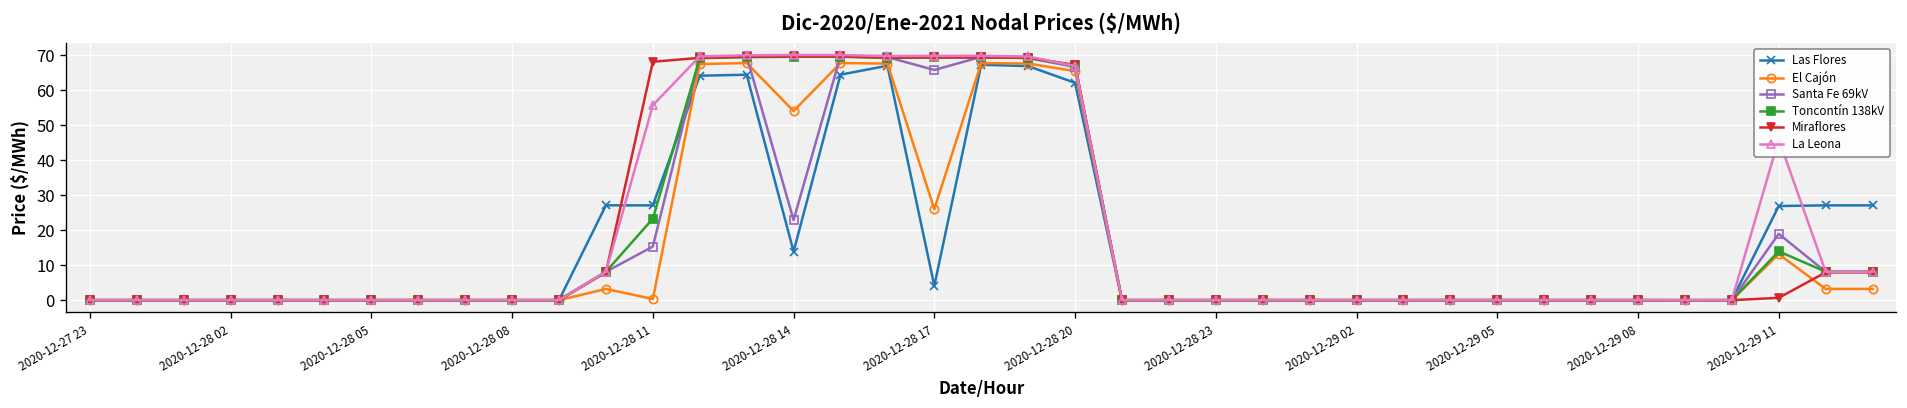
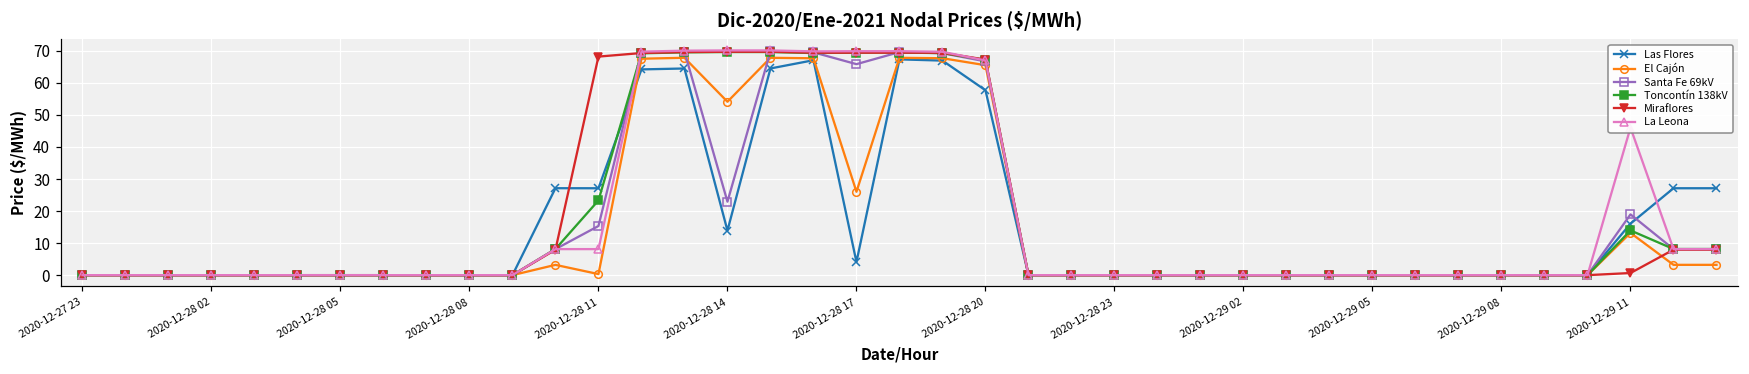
La Leona, 2020-12-28 11: 56 -> 8
Las Flores, 2020-12-28 20: 62 -> 58
Las Flores, 2020-12-29 11: 27 -> 16
